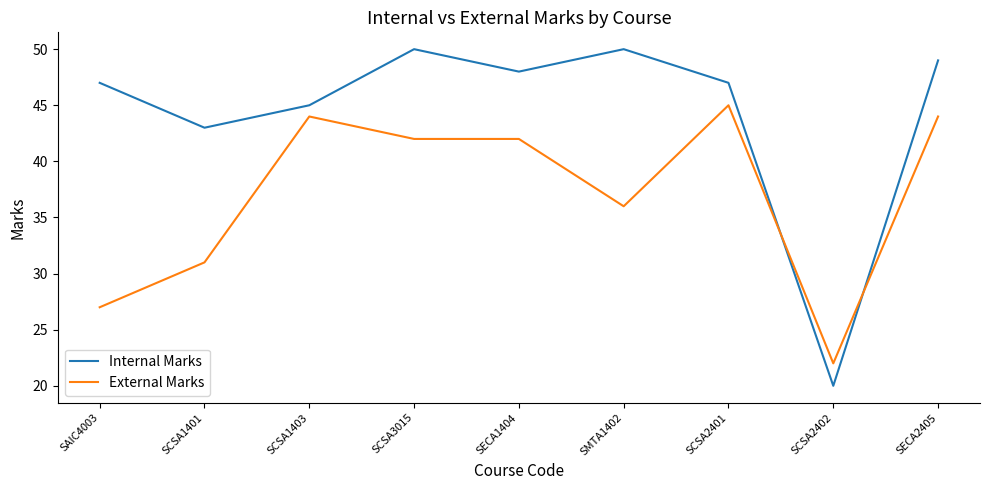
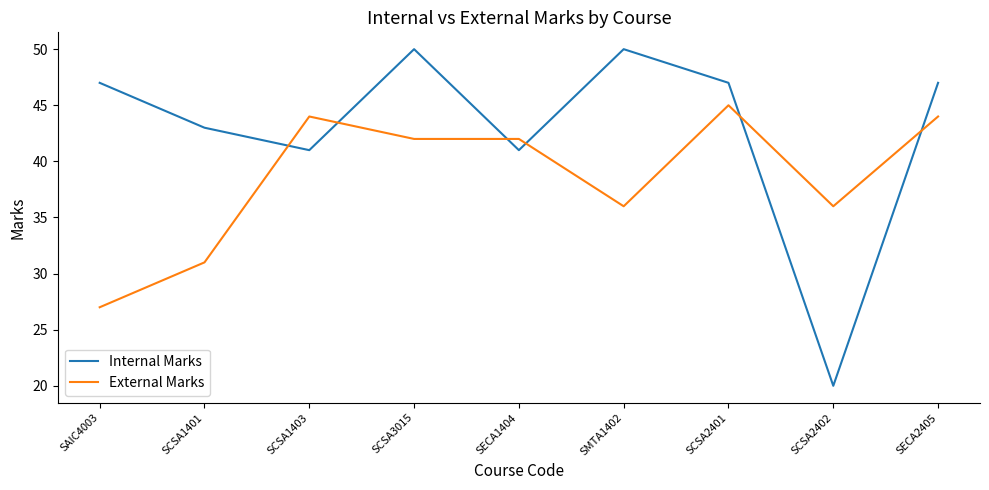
Internal Marks, SCSA1403: 45 -> 41
Internal Marks, SECA1404: 48 -> 41
External Marks, SCSA2402: 22 -> 36
Internal Marks, SECA2405: 49 -> 47
